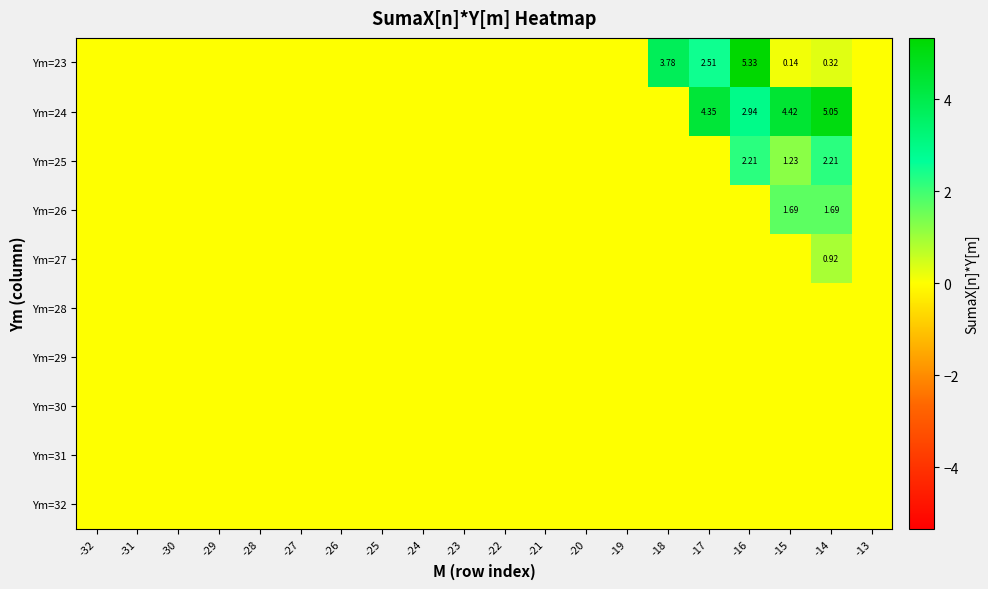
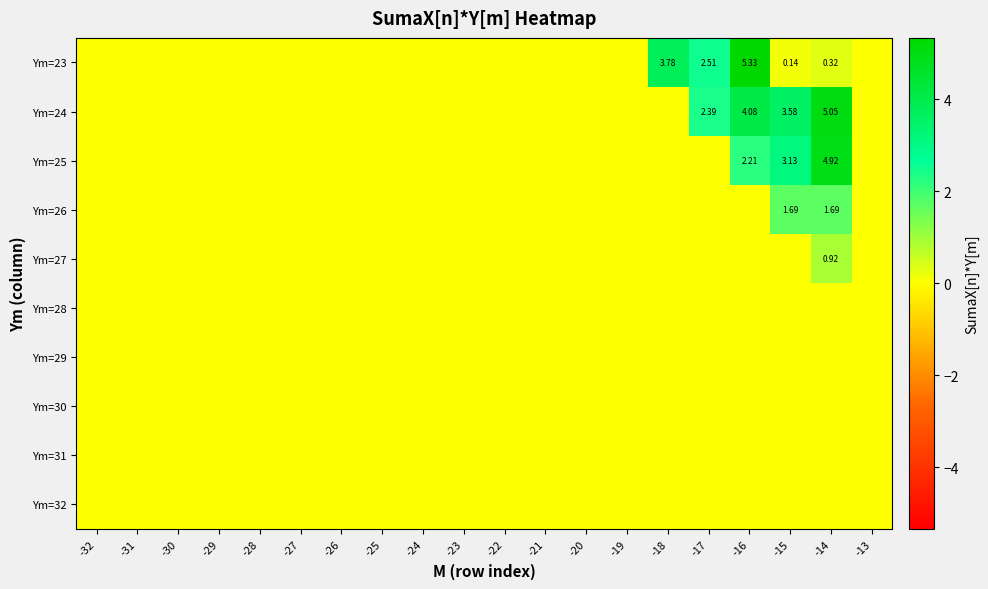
Ym=24, -17: 4.35 -> 2.39
Ym=24, -16: 2.94 -> 4.08
Ym=24, -15: 4.42 -> 3.58
Ym=25, -15: 1.23 -> 3.13
Ym=25, -14: 2.21 -> 4.92
